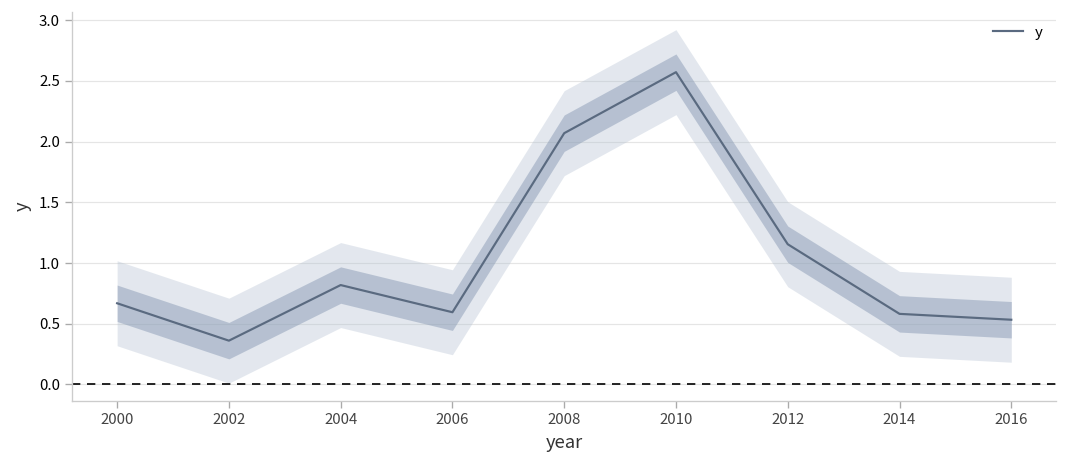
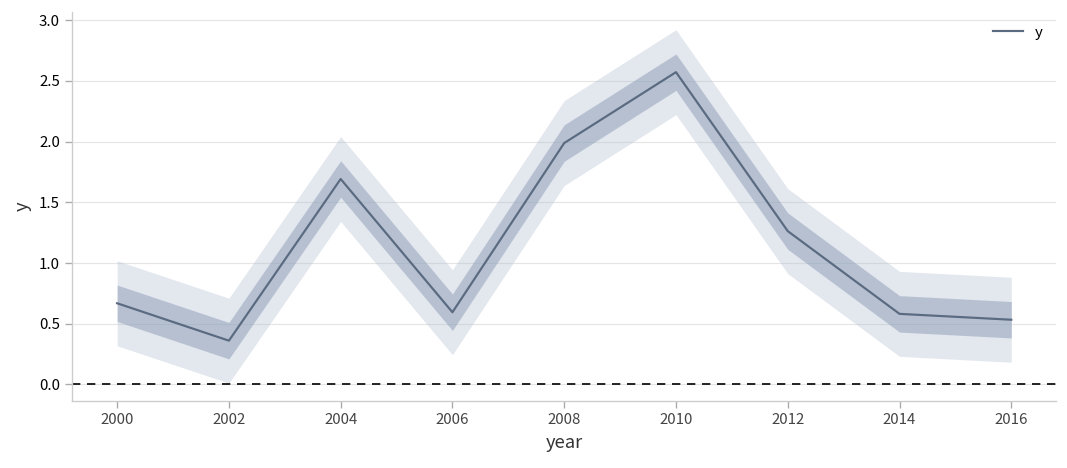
y, 2004: 0.82 -> 1.69
y, 2008: 2.07 -> 1.99
y, 2012: 1.15 -> 1.26
